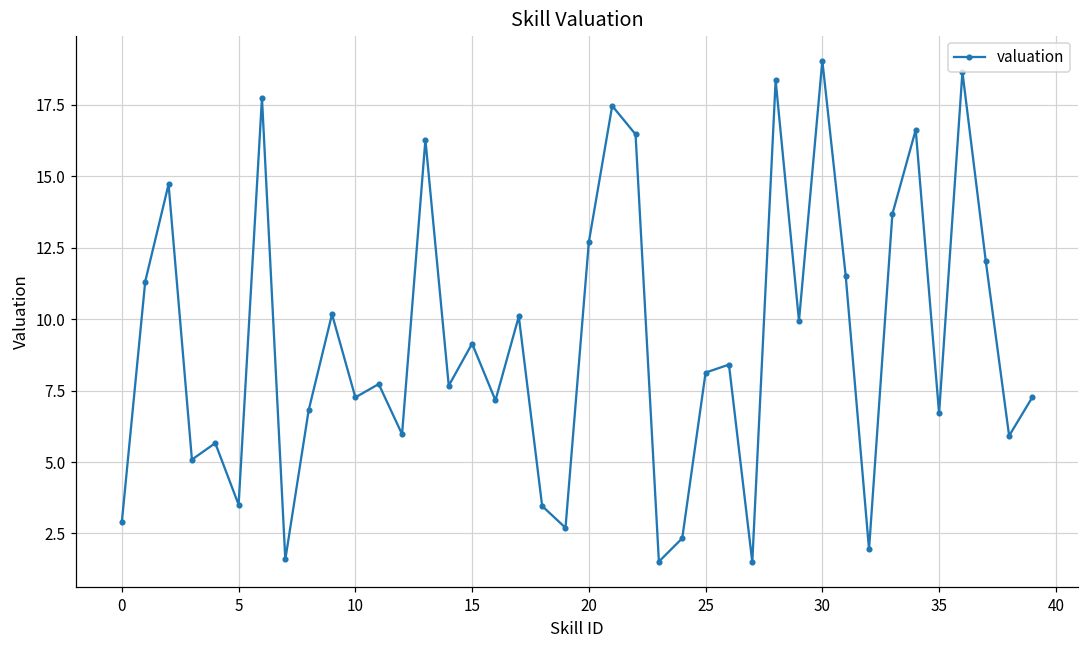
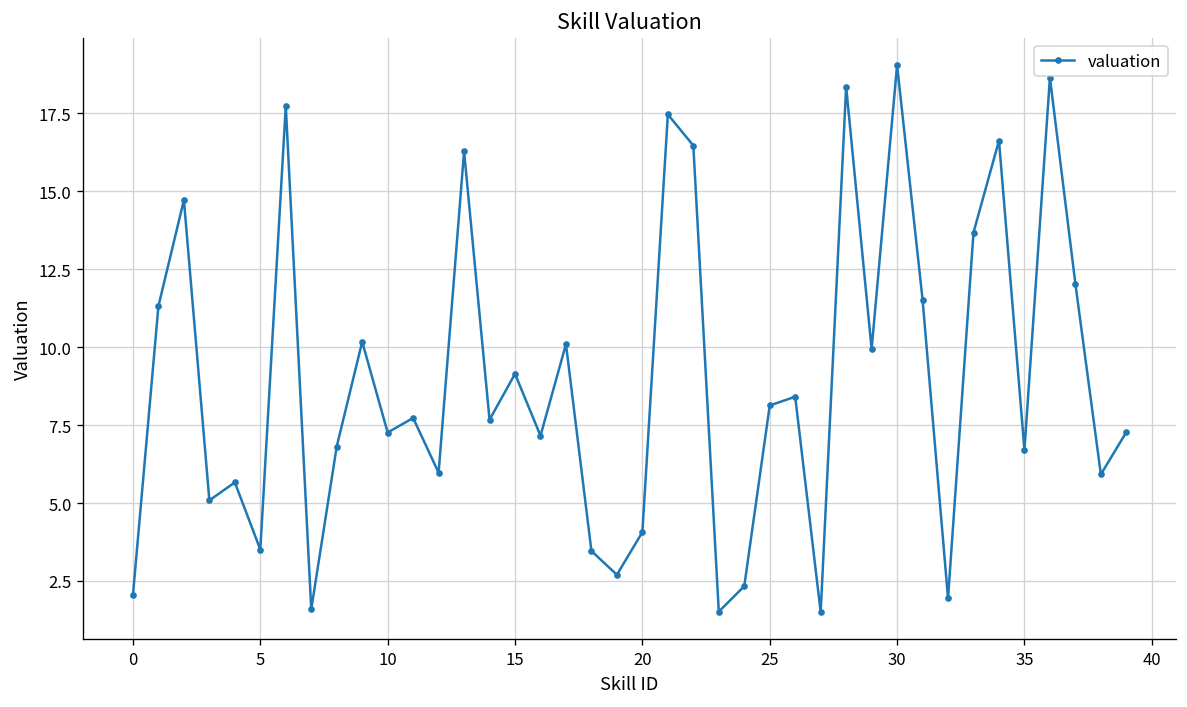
0: 2.9 -> 2.1
20: 12.7 -> 4.1
